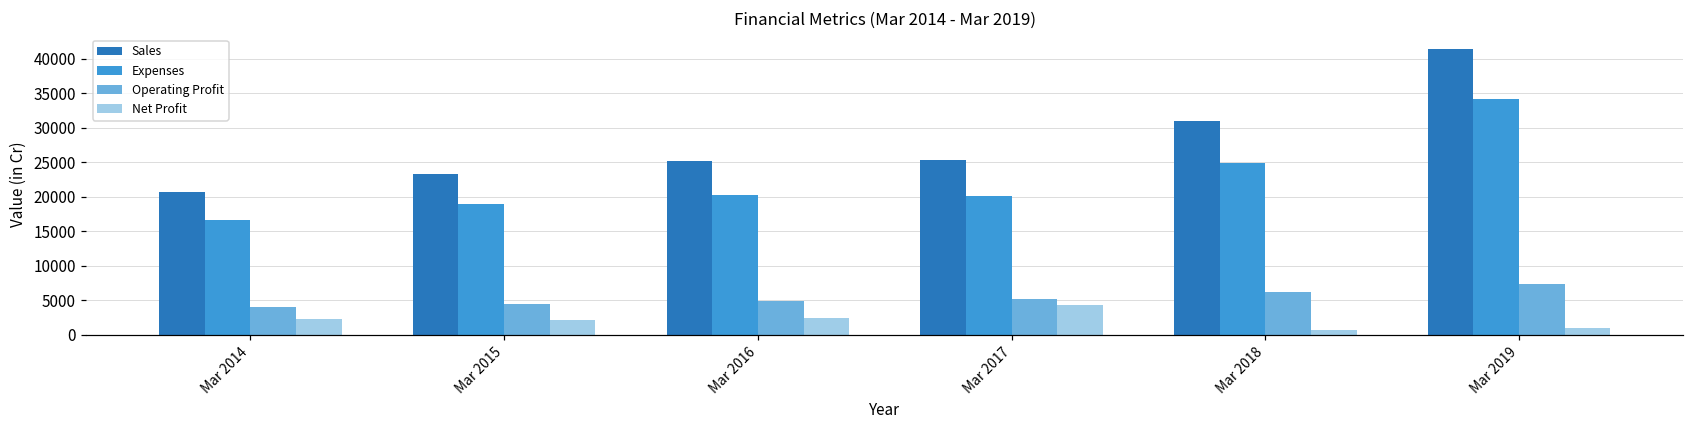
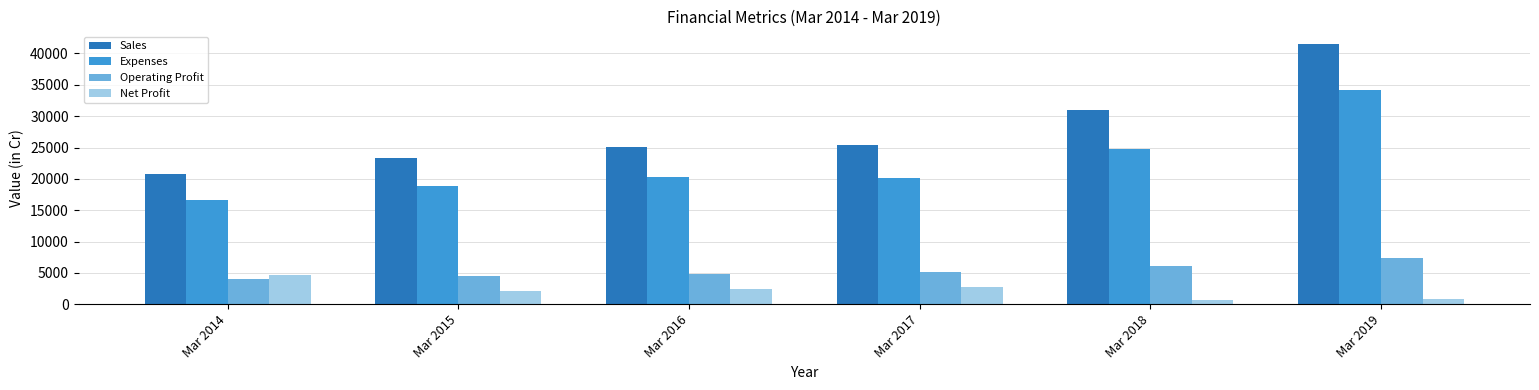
Net Profit, Mar 2014: 2000 -> 5000
Net Profit, Mar 2017: 4000 -> 3000
